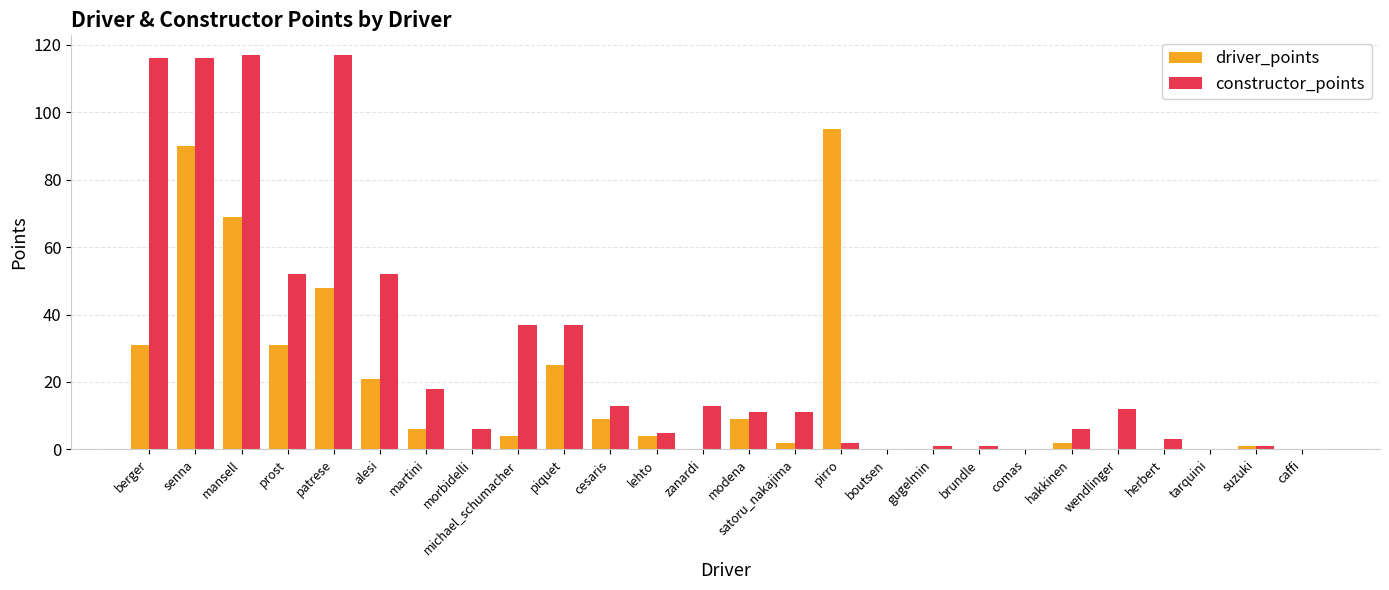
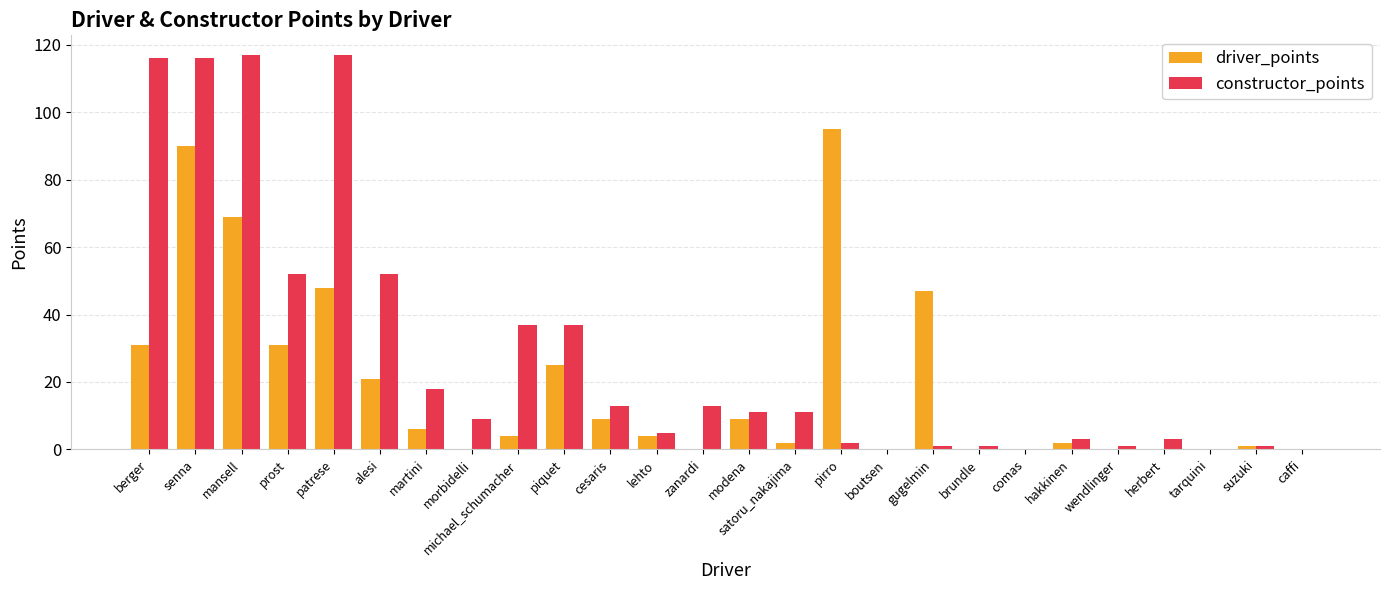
constructor_points, morbidelli: 6 -> 9
driver_points, gugelmin: 0 -> 47
constructor_points, hakkinen: 6 -> 3
constructor_points, wendlinger: 12 -> 1
